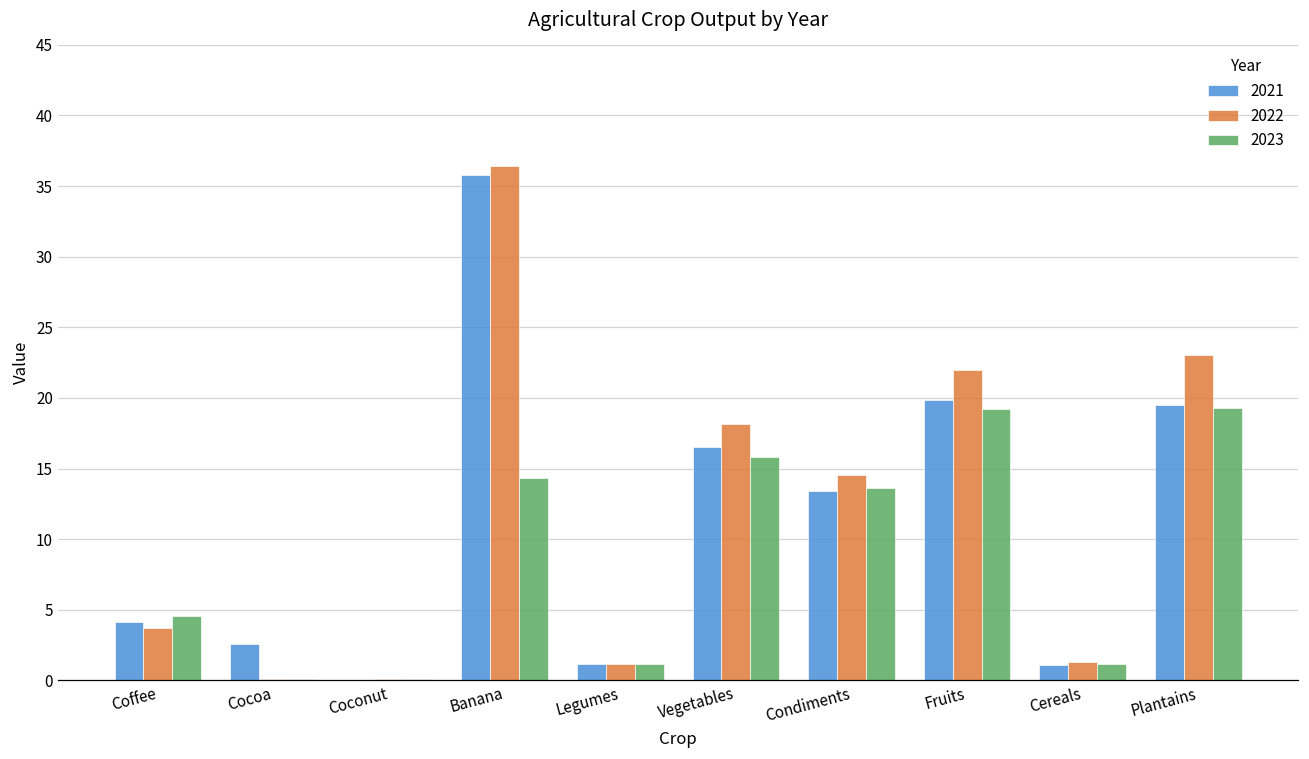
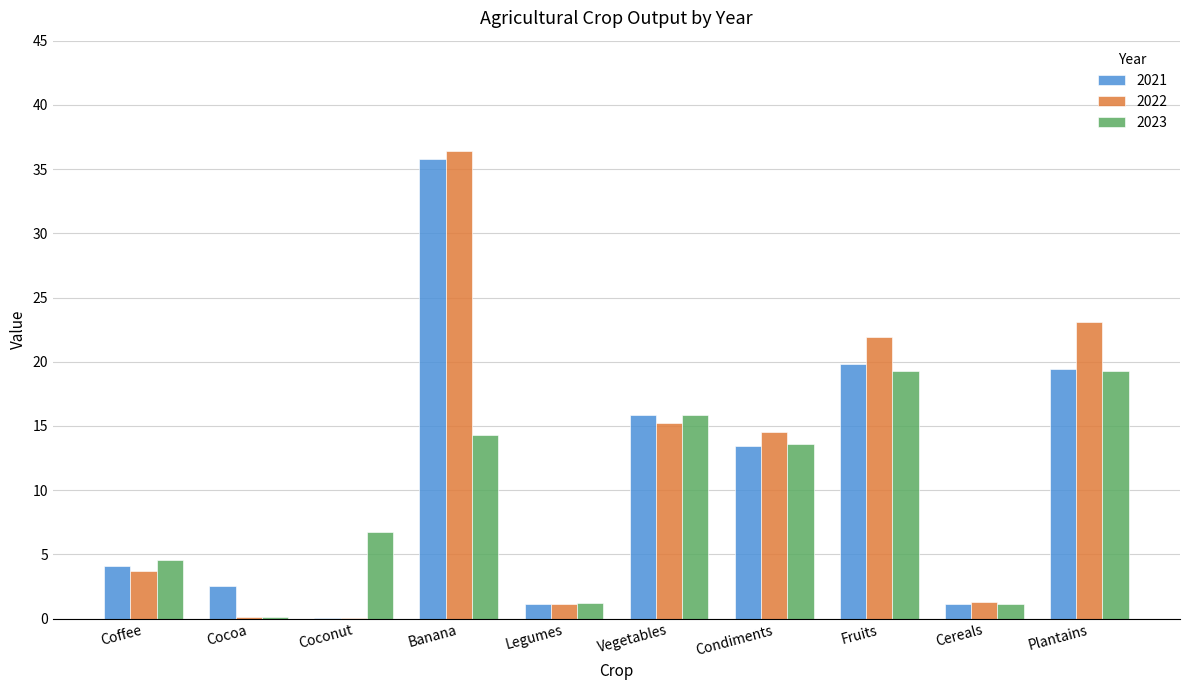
2023, Coconut: 0.1 -> 6.8
2021, Vegetables: 16.5 -> 15.9
2022, Vegetables: 18.2 -> 15.2
